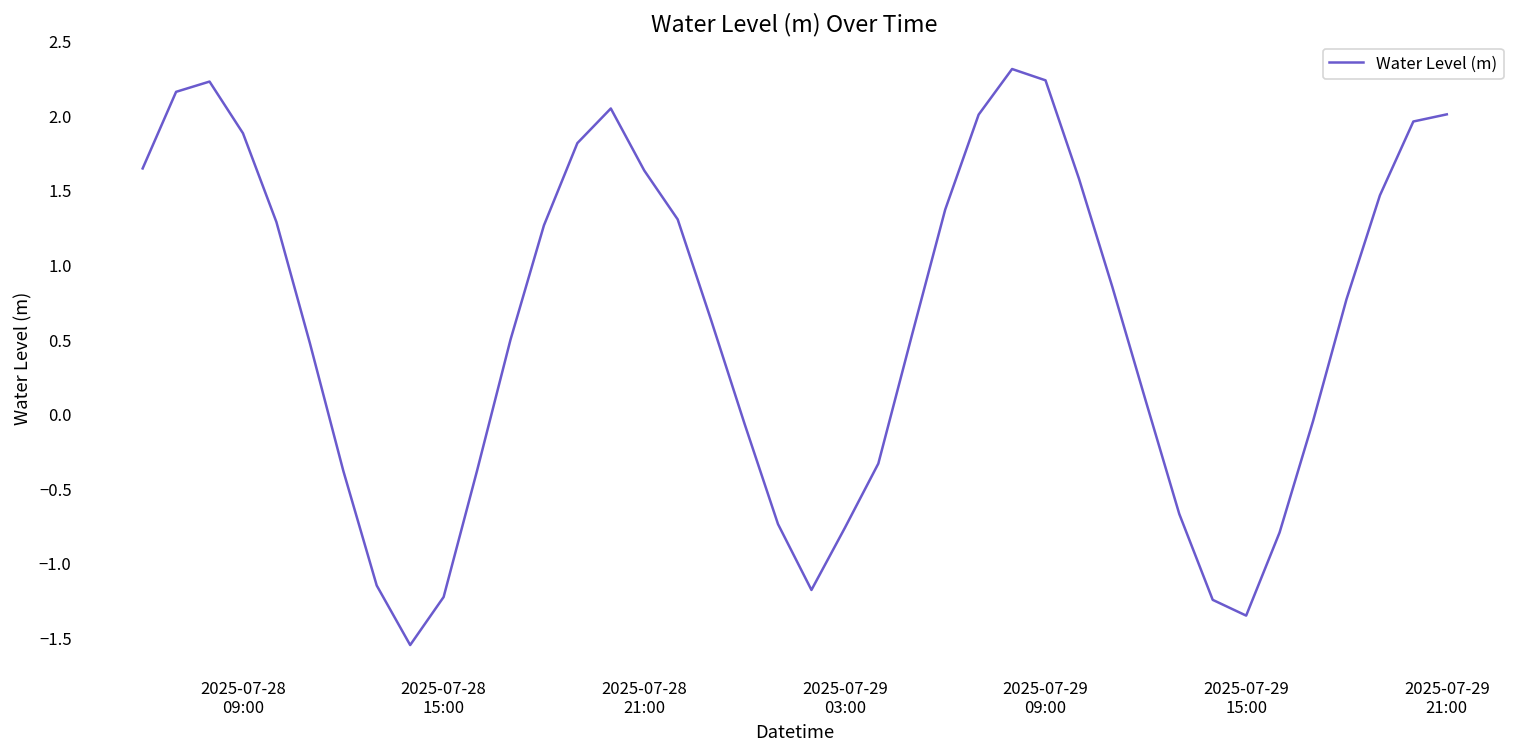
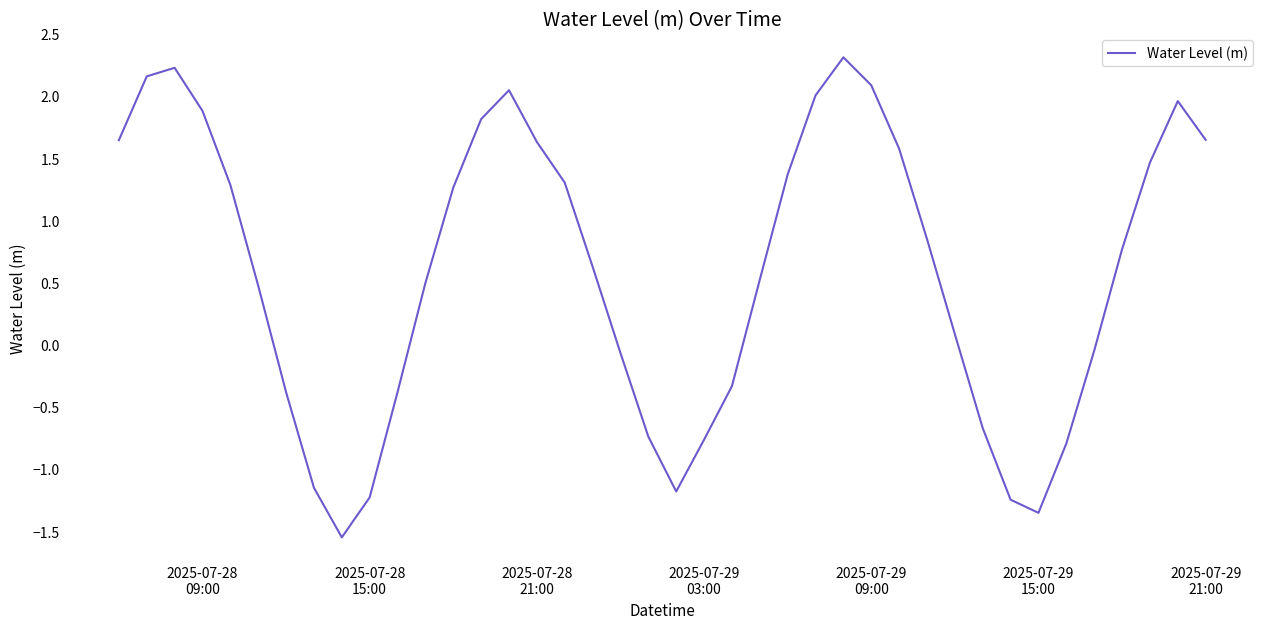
2025-07-29 09:00: 2.23 -> 2.09
2025-07-29 21:00: 2.01 -> 1.65
